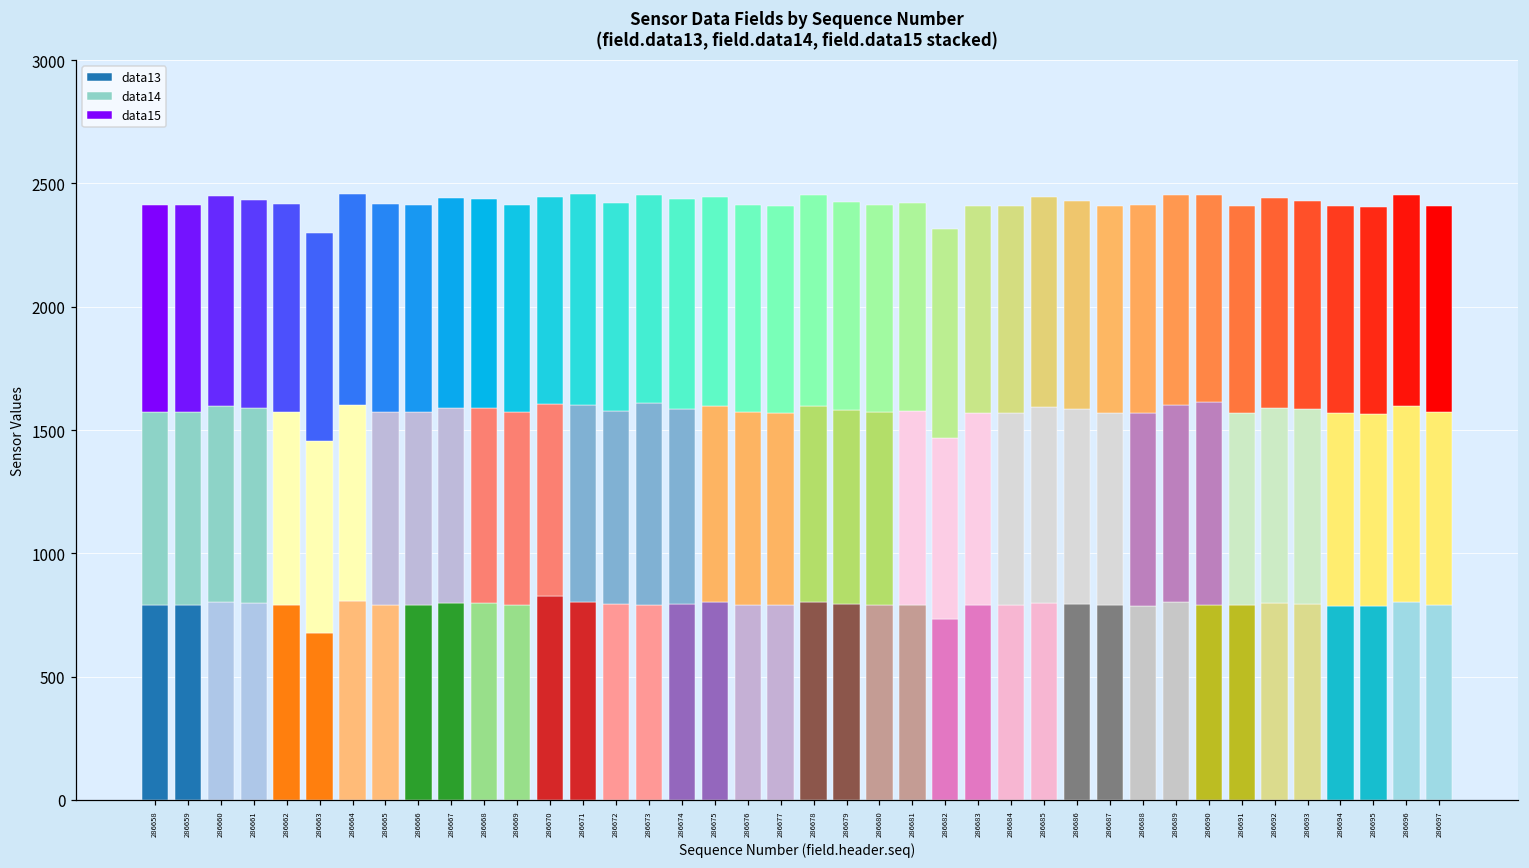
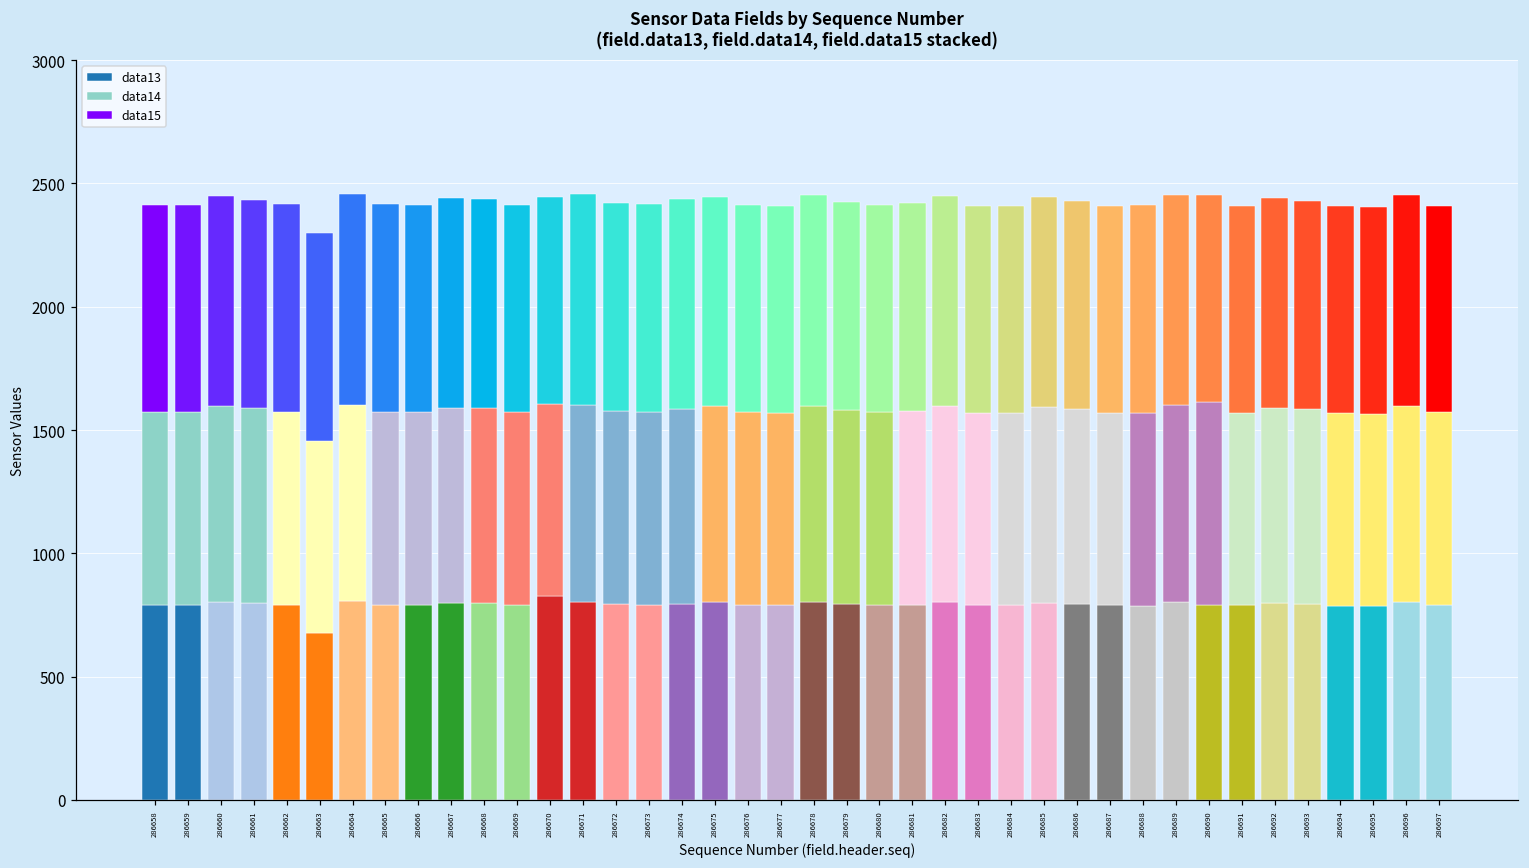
data14, 286673: 820 -> 780
data13, 286682: 740 -> 800
data14, 286682: 730 -> 800
